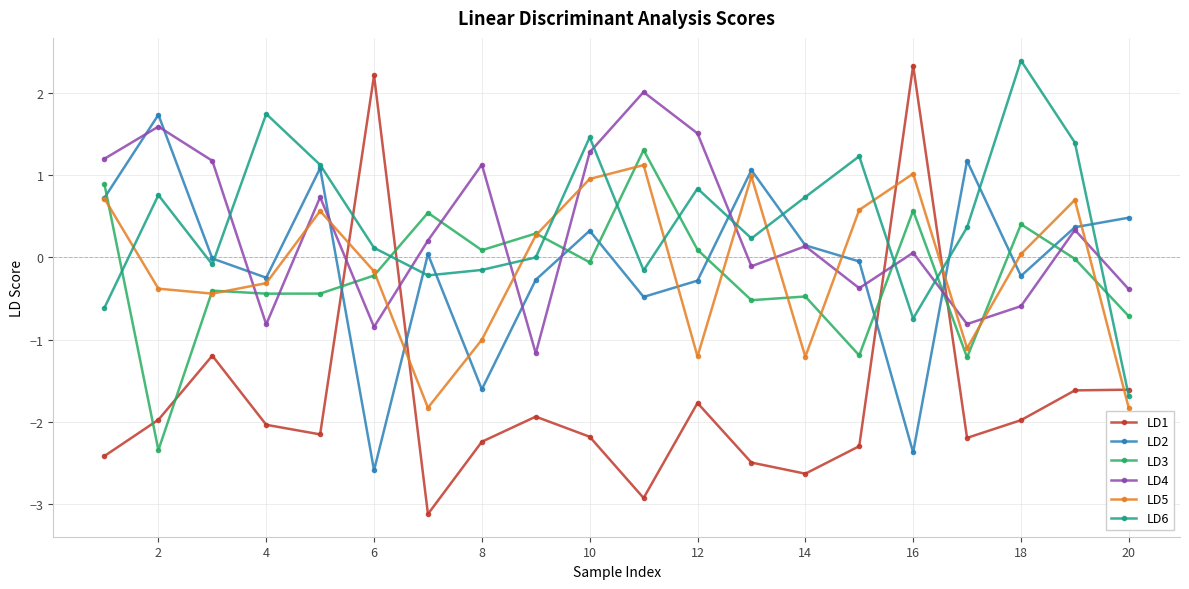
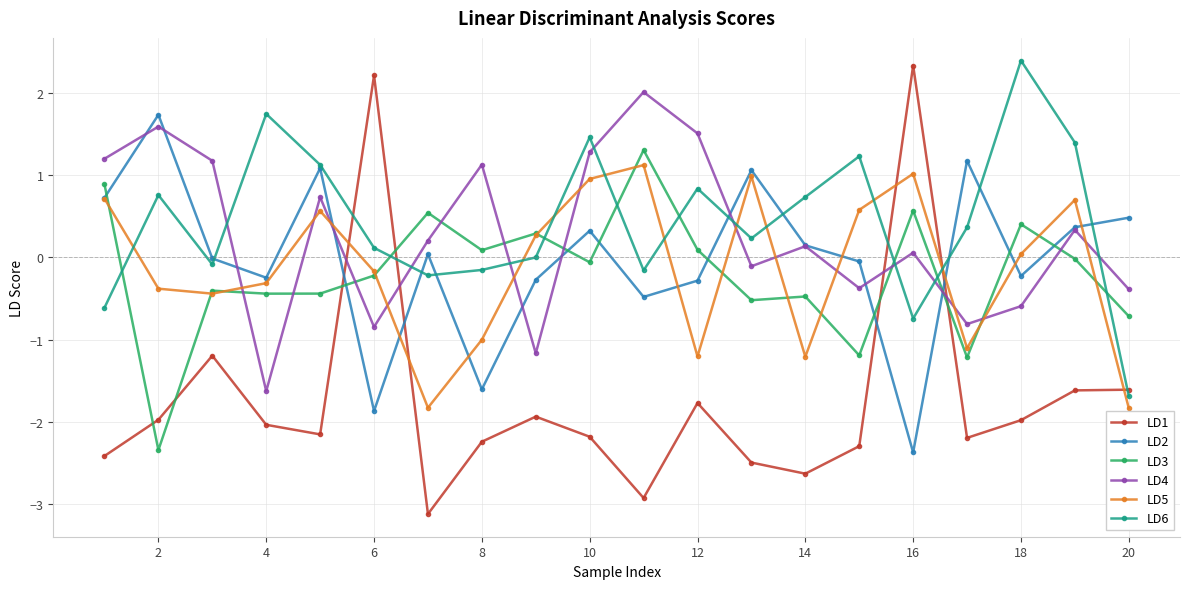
LD4, 4: -0.8 -> -1.6
LD2, 6: -2.6 -> -1.9
